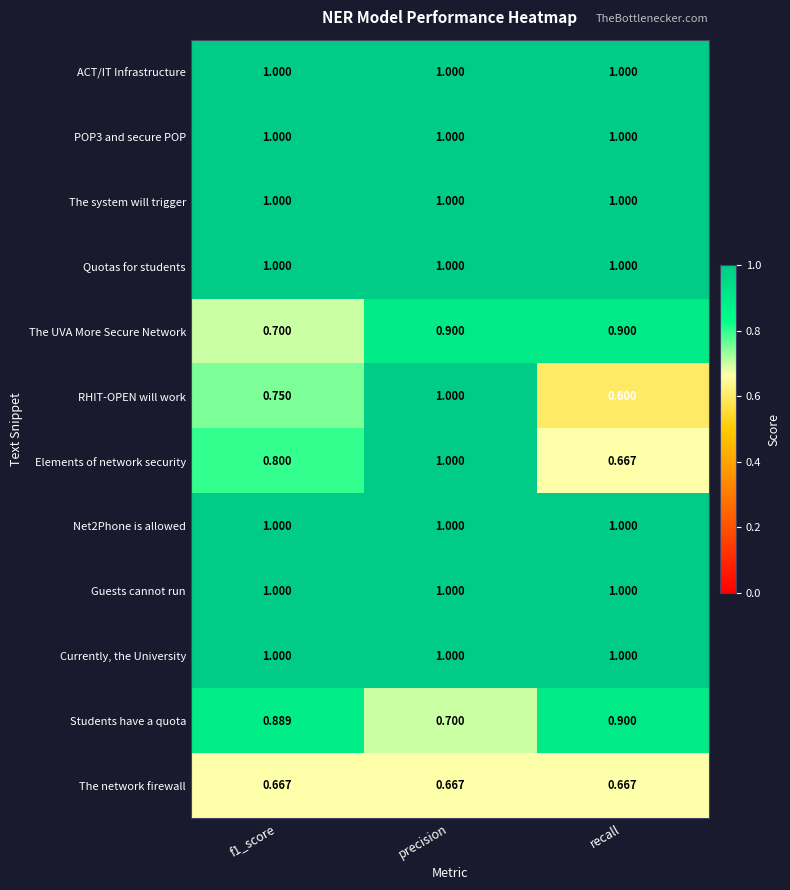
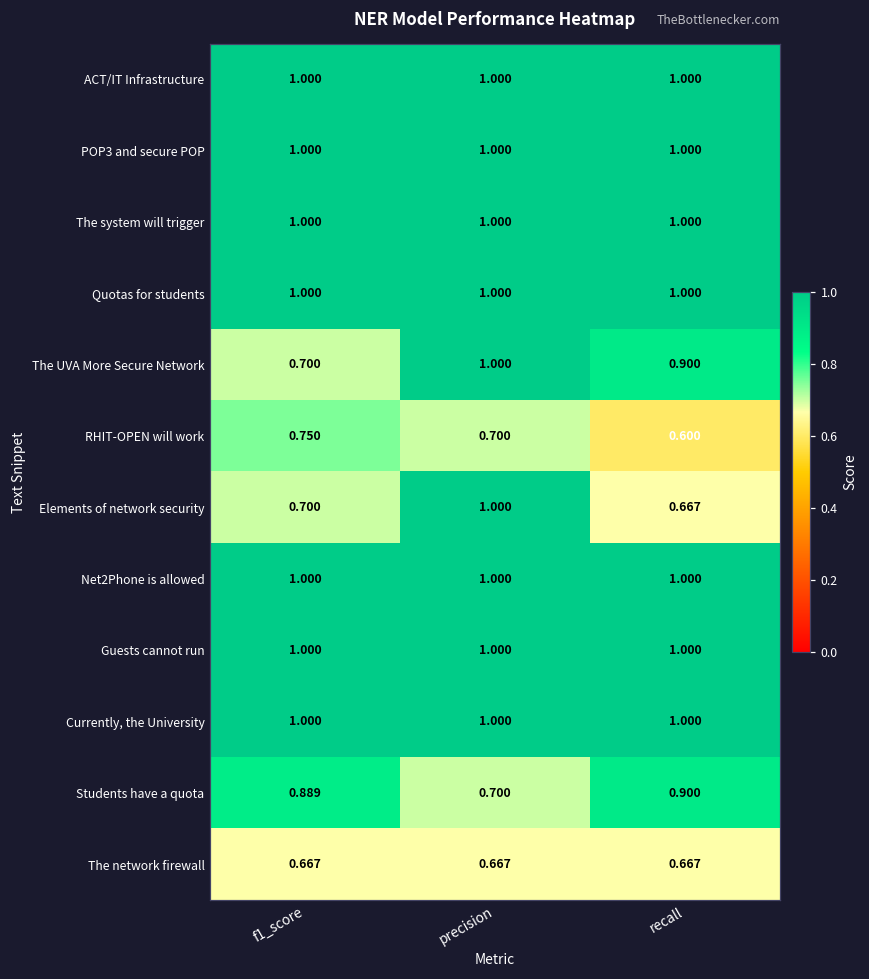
The UVA More Secure Network, precision: 0.900 -> 1.000
RHIT-OPEN will work, precision: 1.000 -> 0.700
Elements of network security, f1_score: 0.800 -> 0.700
